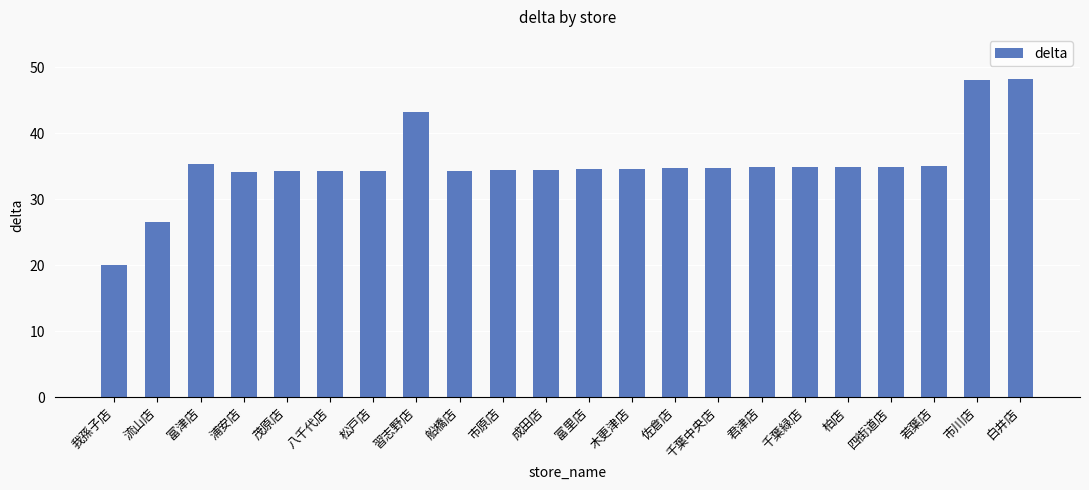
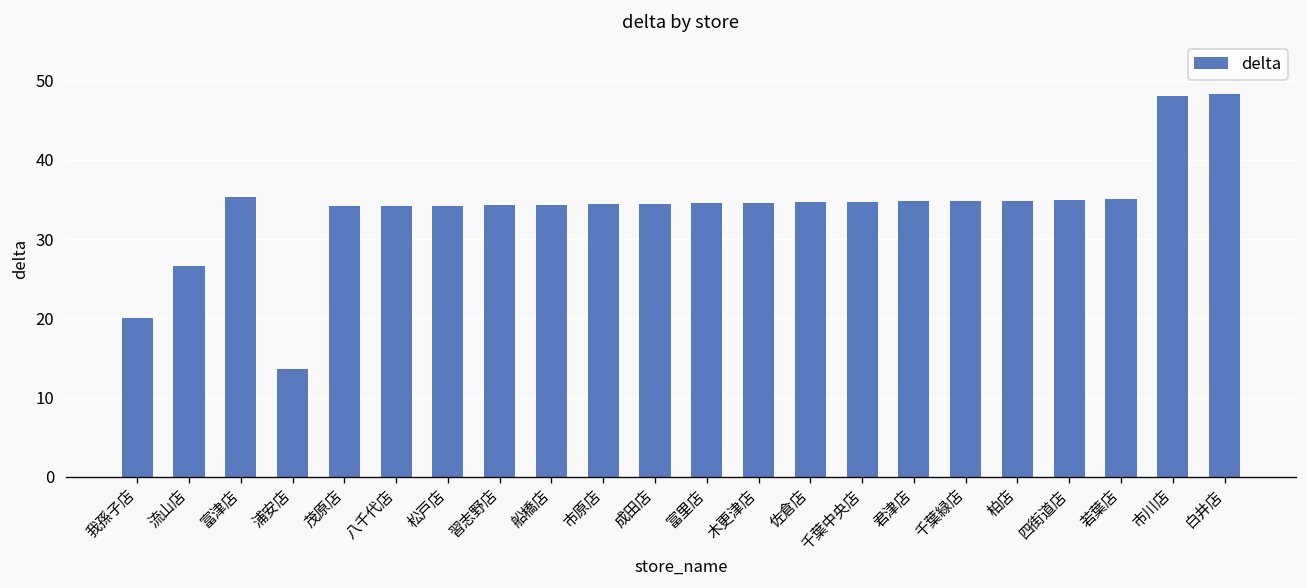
浦安店: 34 -> 14
習志野店: 43 -> 34
